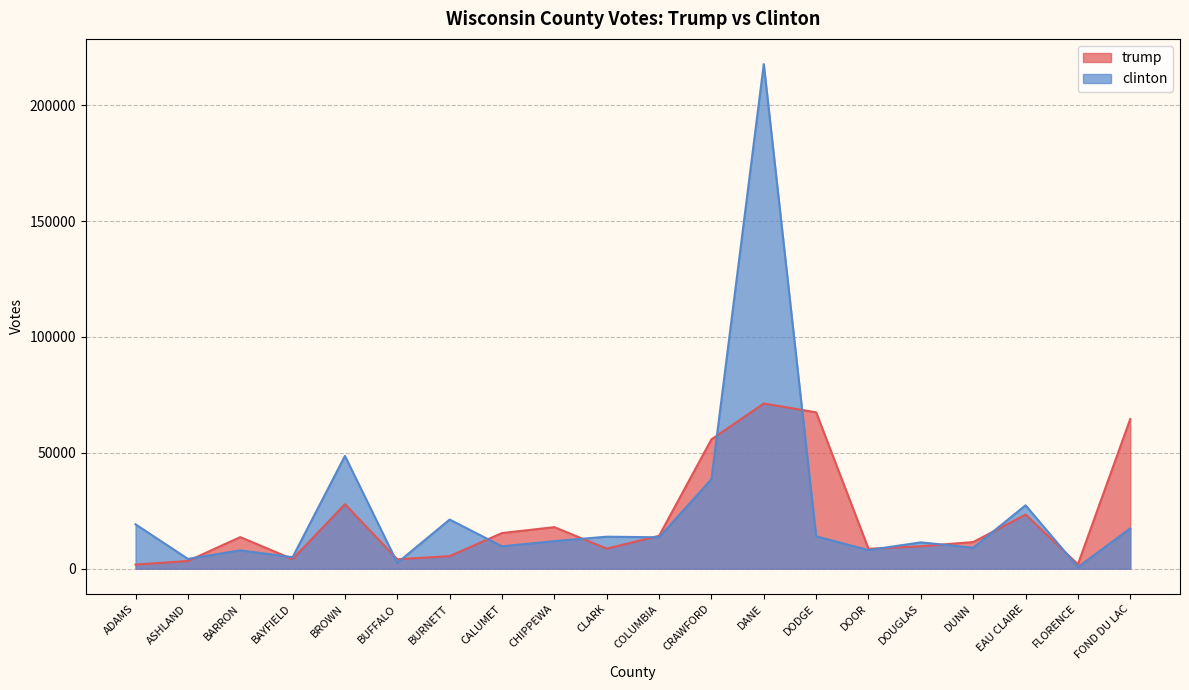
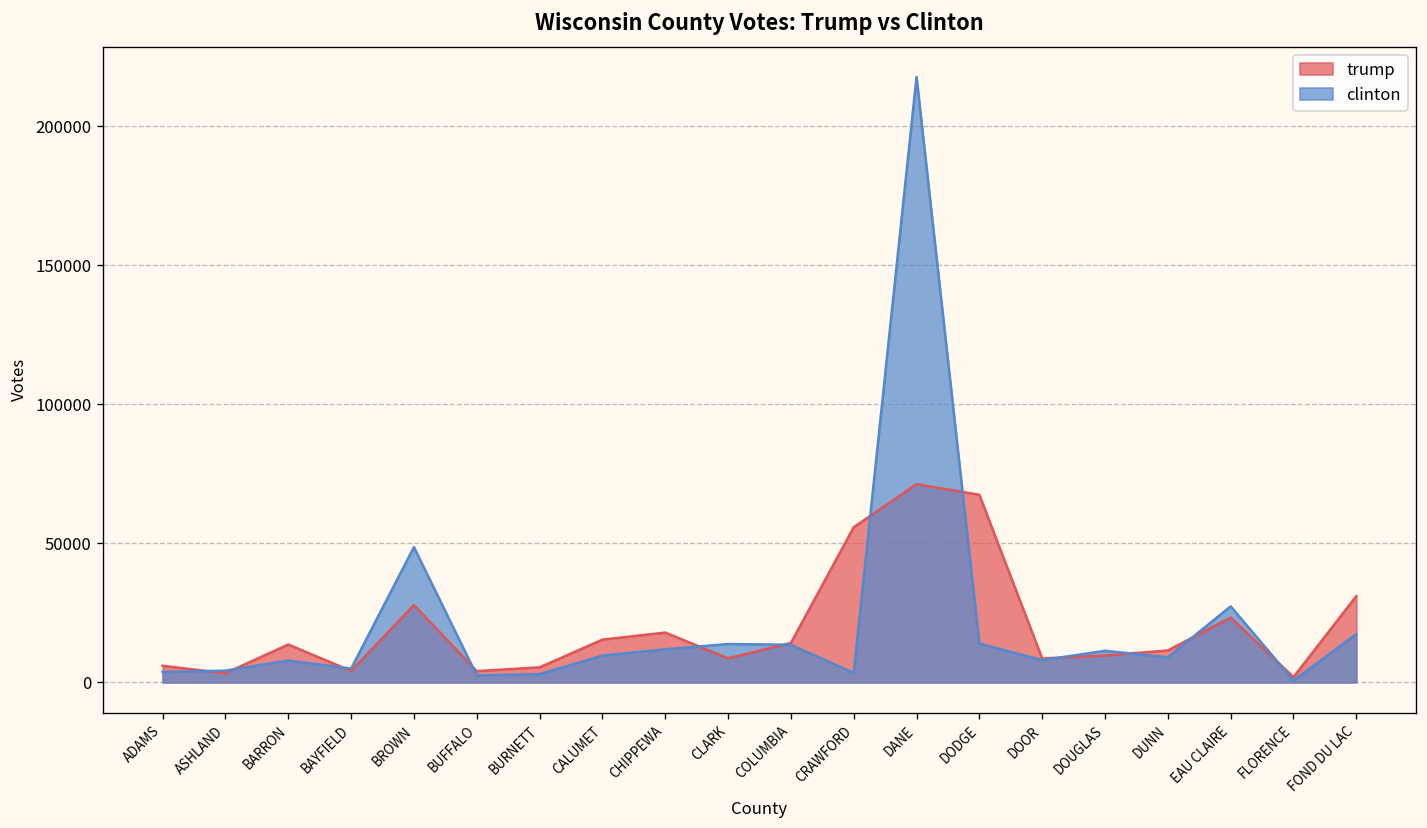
trump, ADAMS: 2000 -> 6000
clinton, ADAMS: 19000 -> 4000
clinton, BURNETT: 21000 -> 3000
clinton, CRAWFORD: 39000 -> 3000
trump, FOND DU LAC: 65000 -> 31000
